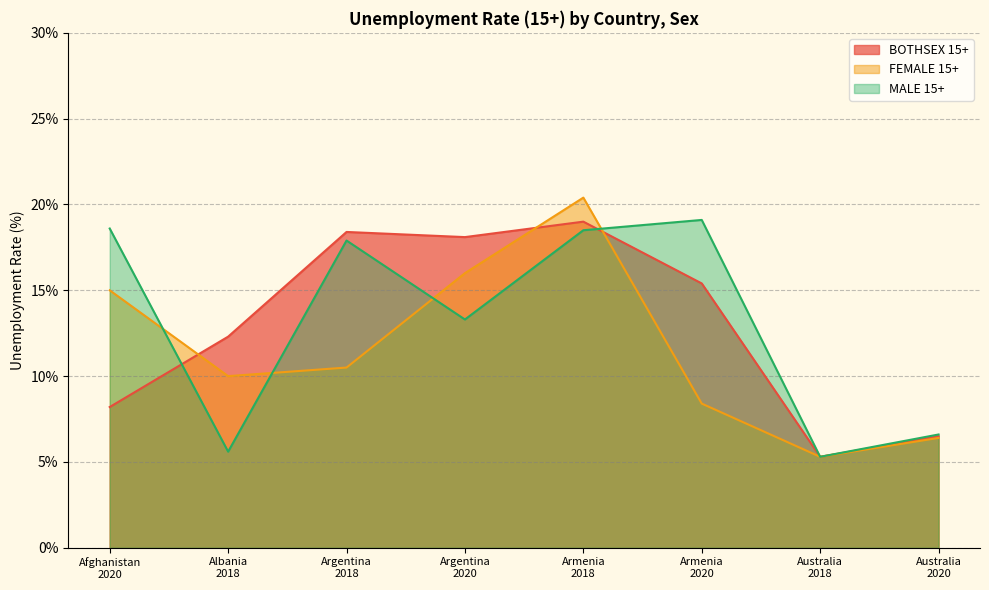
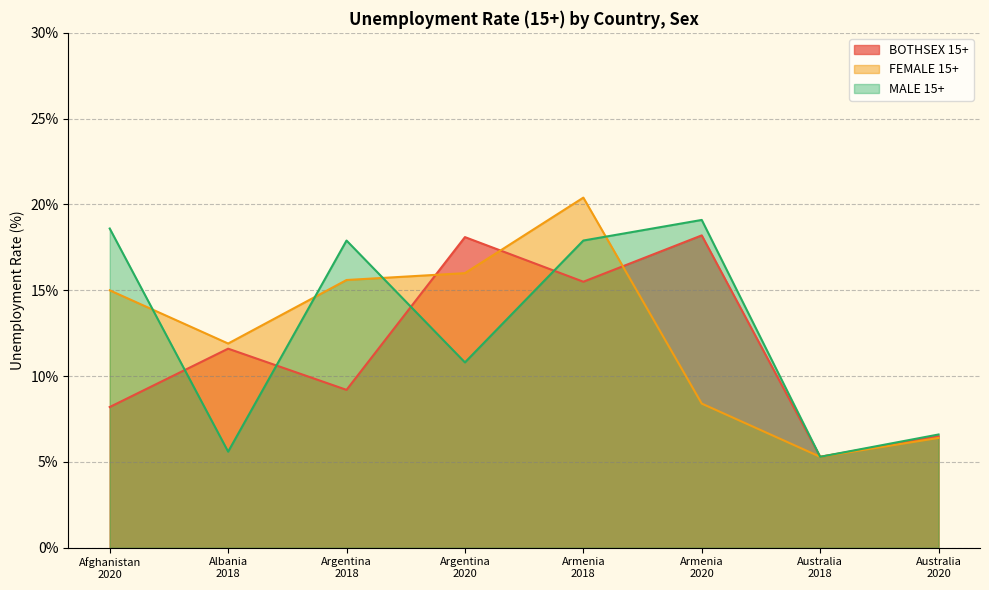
BOTHSEX 15+, Albania 2018: 12.3% -> 11.6%
FEMALE 15+, Albania 2018: 10.0% -> 11.9%
BOTHSEX 15+, Argentina 2018: 18.4% -> 9.2%
FEMALE 15+, Argentina 2018: 10.5% -> 15.6%
MALE 15+, Argentina 2020: 13.3% -> 10.8%
BOTHSEX 15+, Armenia 2018: 19.0% -> 15.5%
MALE 15+, Armenia 2018: 18.5% -> 17.9%
BOTHSEX 15+, Armenia 2020: 15.4% -> 18.2%
